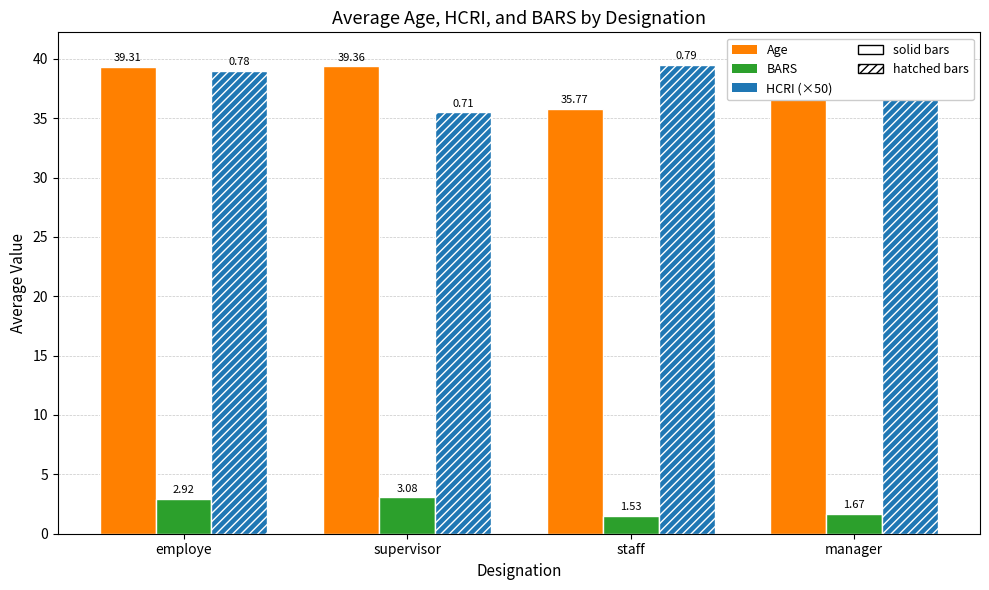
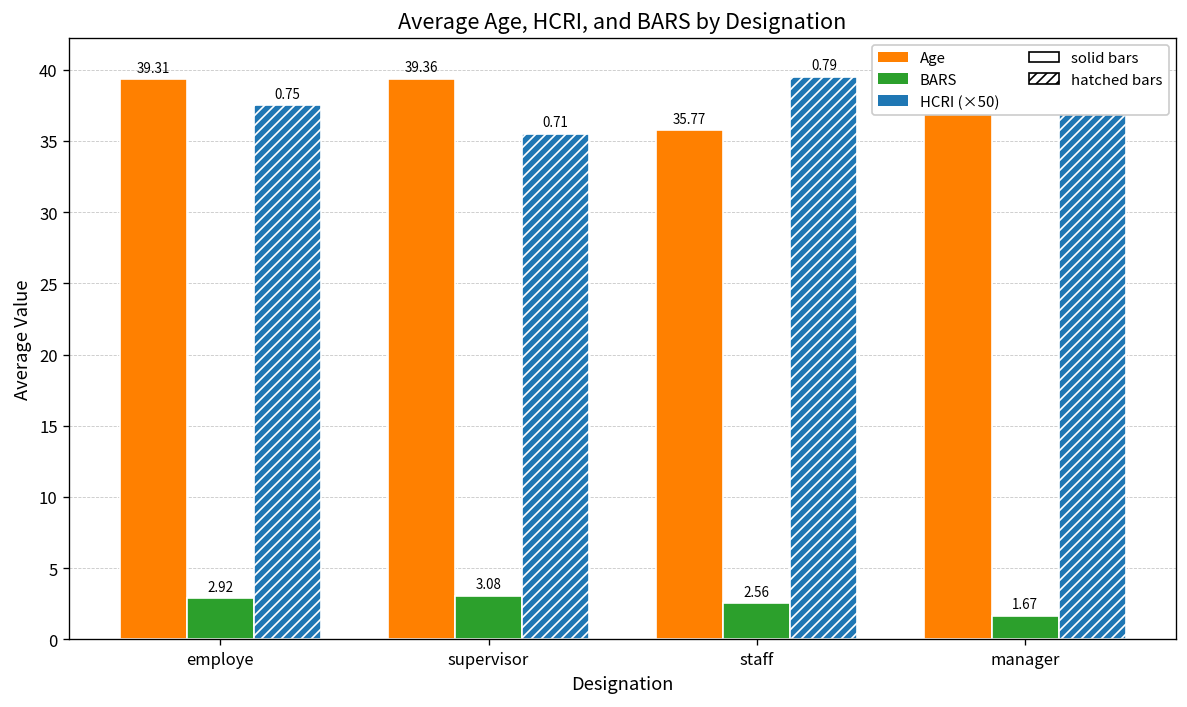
HCRI (×50), employe: 0.78 -> 0.75
BARS, staff: 1.53 -> 2.56
